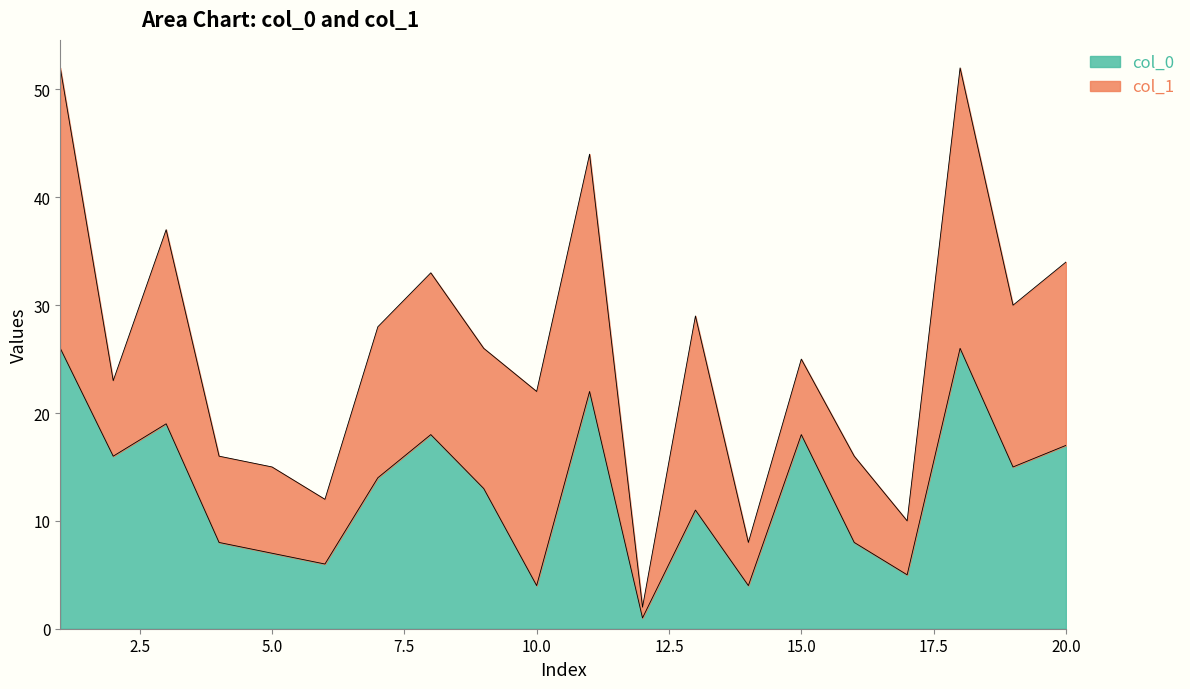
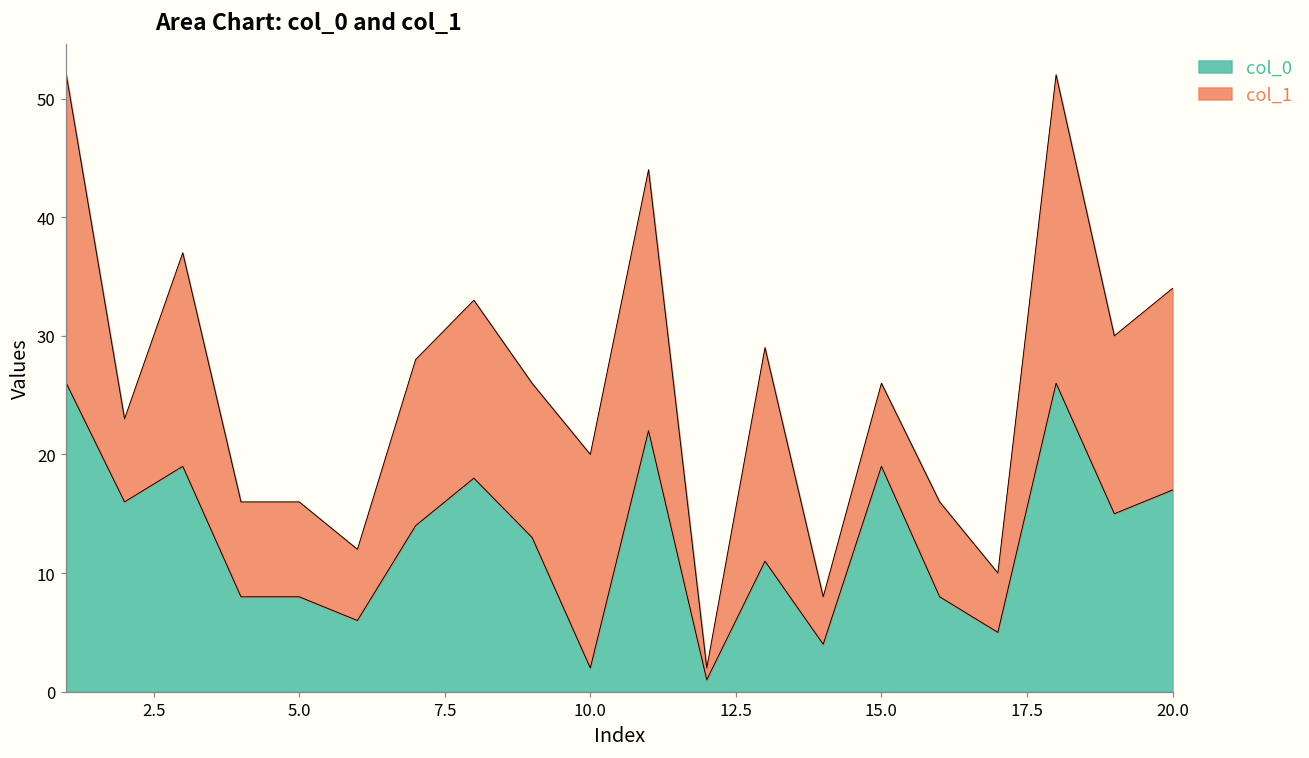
col_0, 5.0: 7 -> 8
col_0, 10.0: 4 -> 2
col_0, 15.0: 18 -> 19
